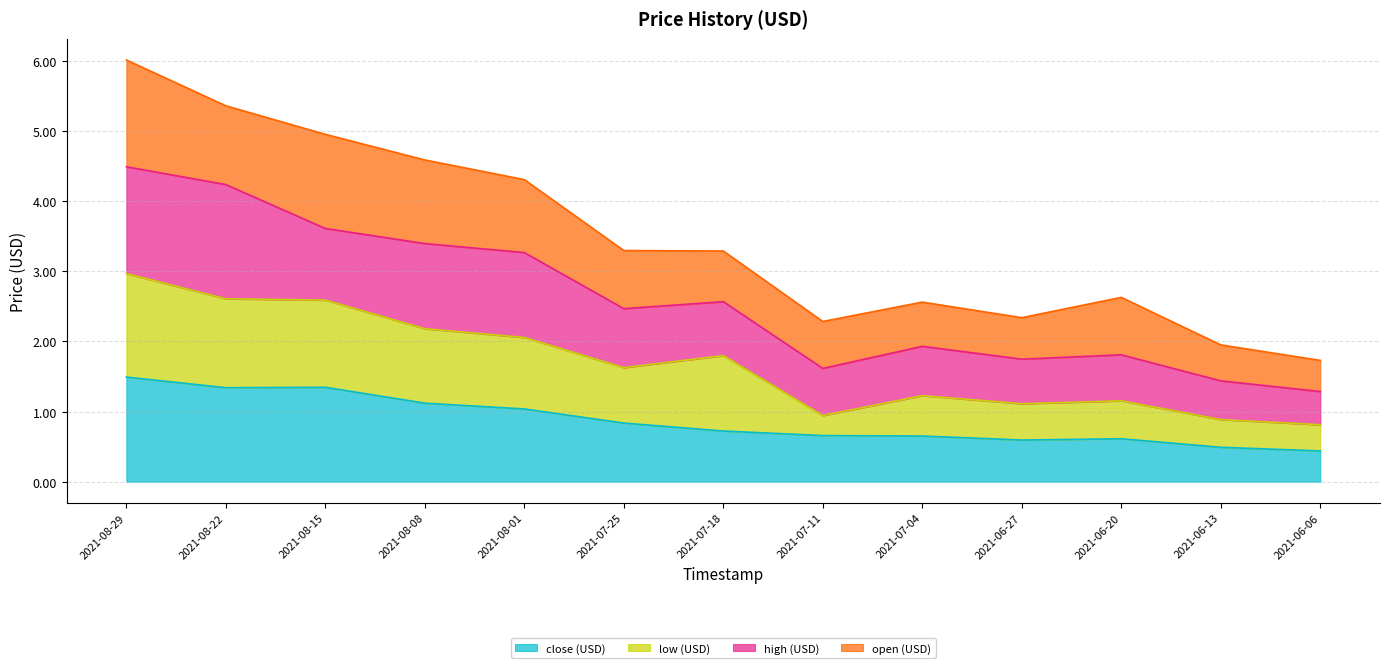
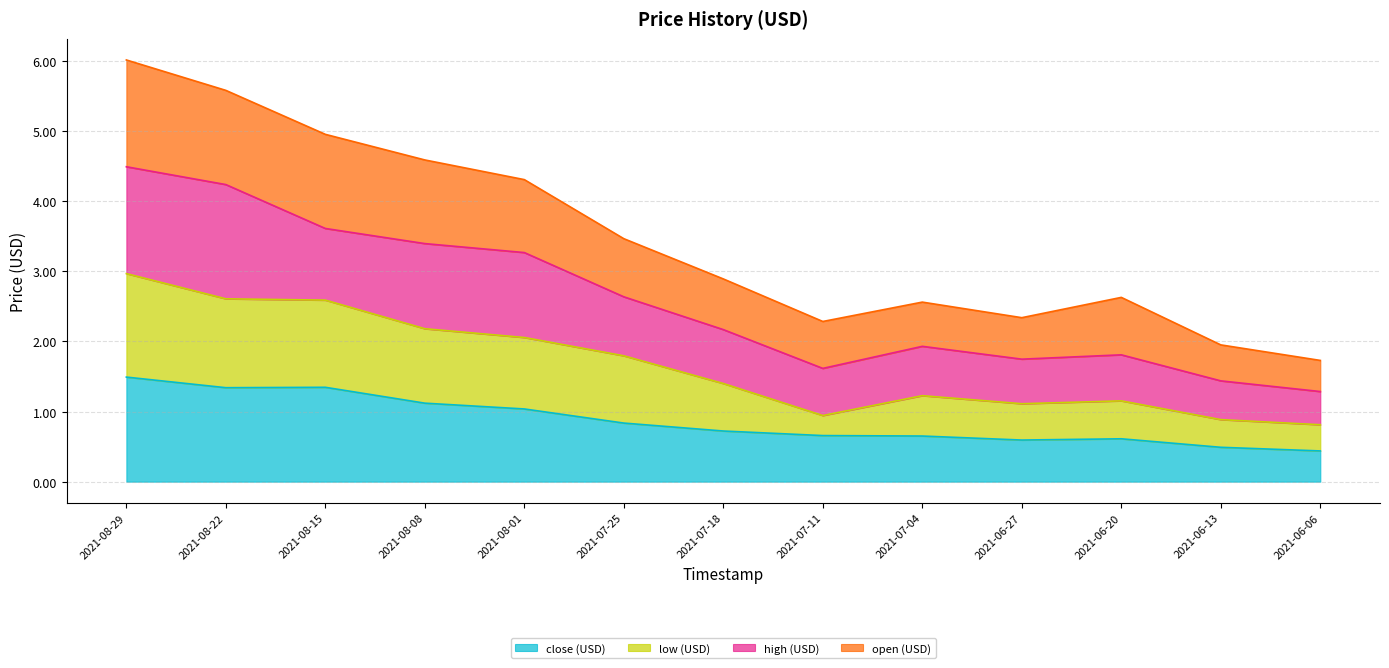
open (USD), 2021-08-22: 1.1 -> 1.3
low (USD), 2021-07-25: 0.8 -> 1.0
low (USD), 2021-07-18: 1.1 -> 0.7
